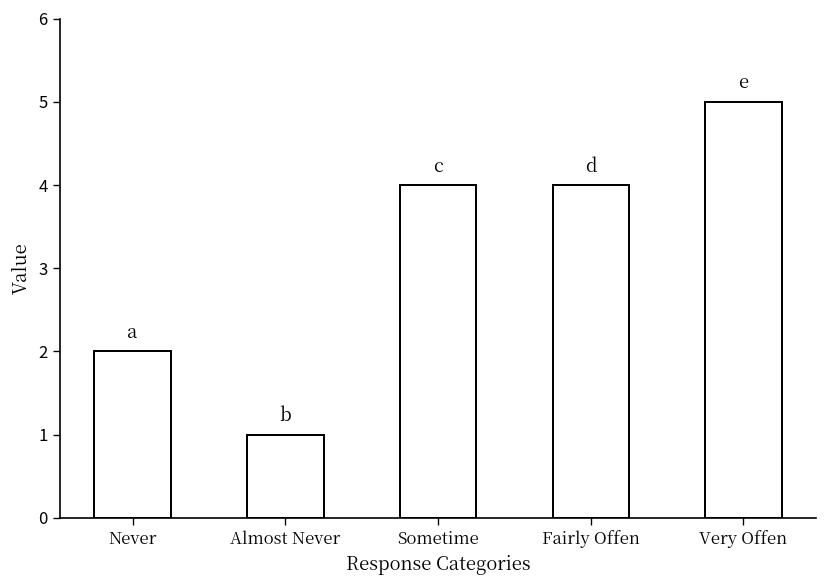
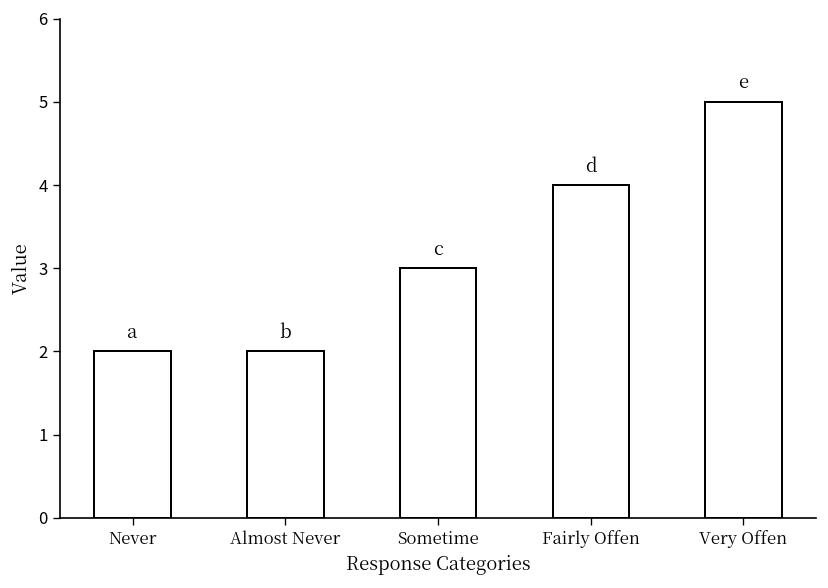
Almost Never: 1 -> 2
Sometime: 4 -> 3
